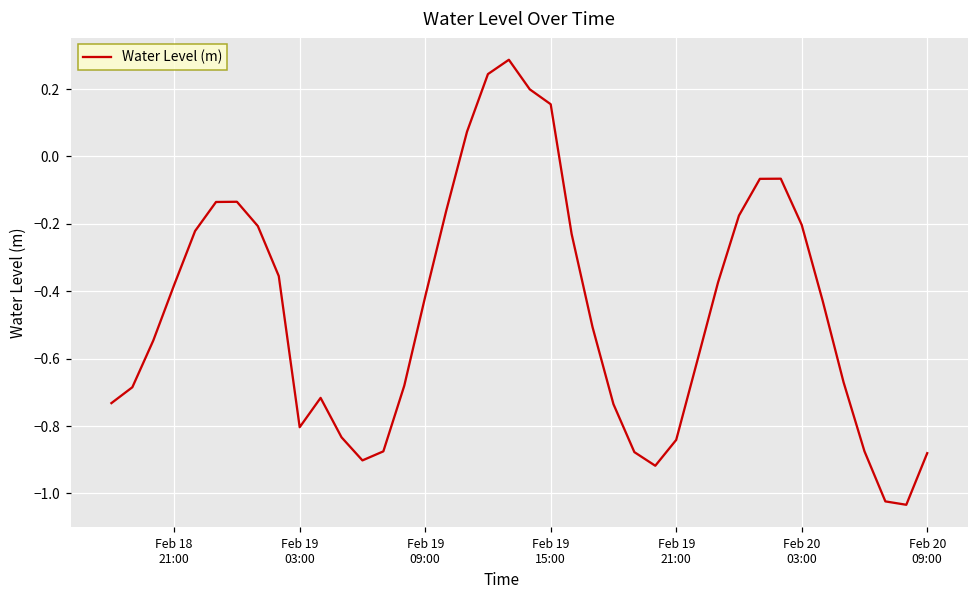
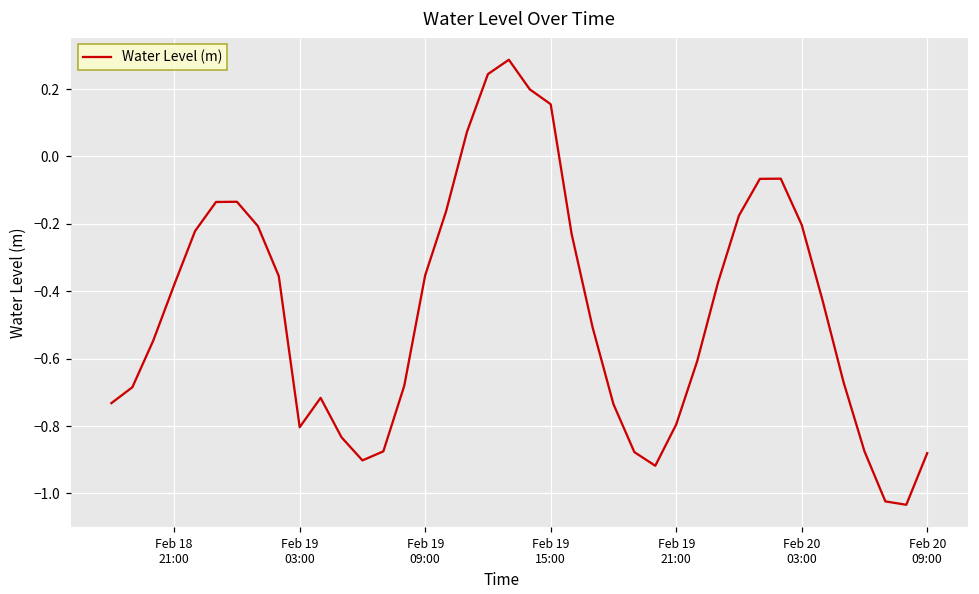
Feb 19 09:00: -0.42 -> -0.35
Feb 19 21:00: -0.84 -> -0.80
